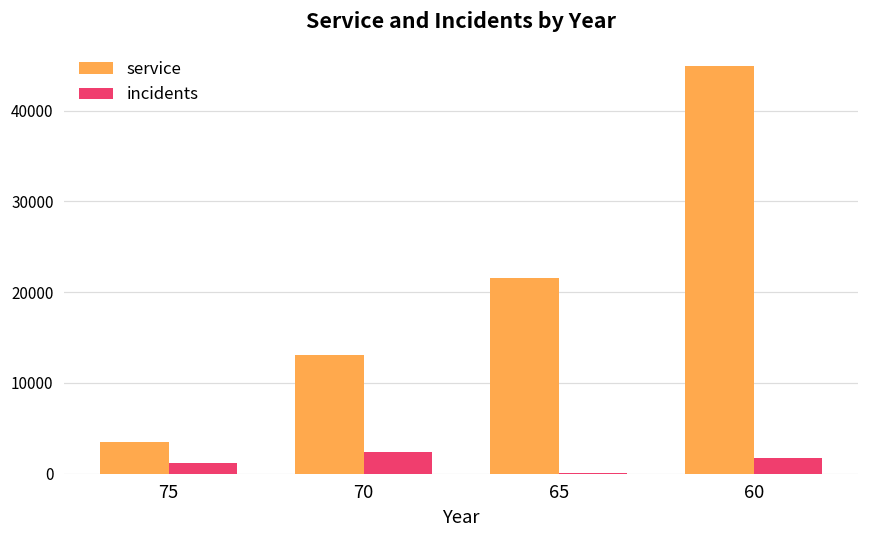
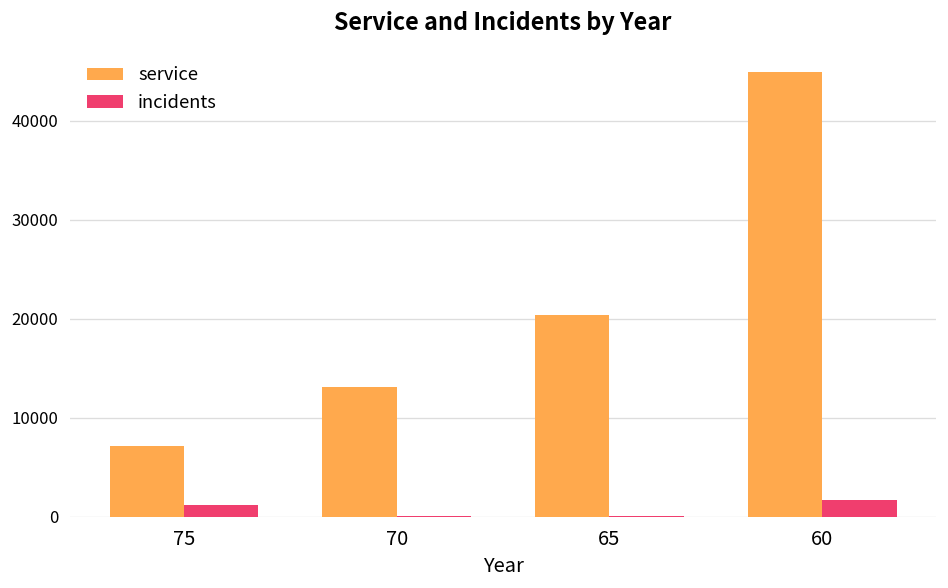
service, 75: 3000 -> 7000
incidents, 70: 2000 -> 0
service, 65: 22000 -> 20000
